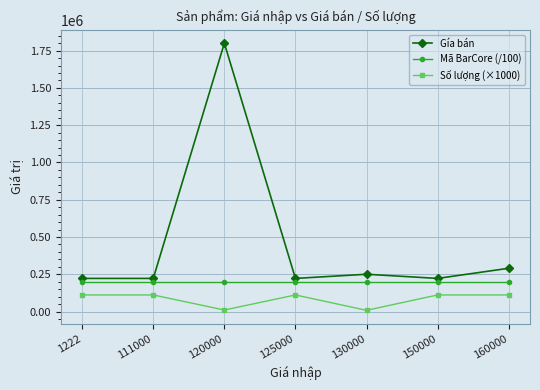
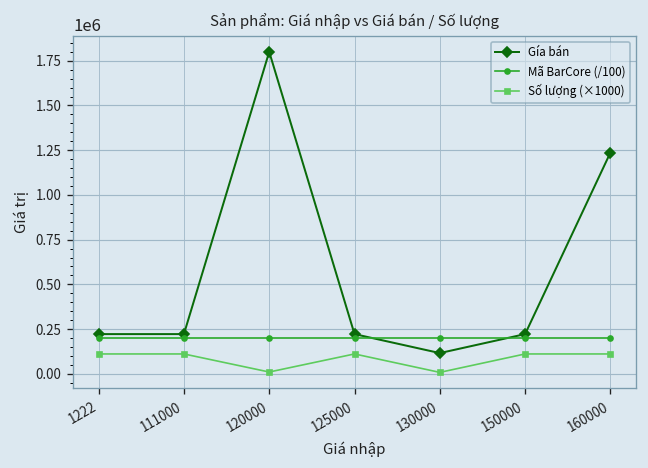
Gía bán, 130000: 250000 -> 120000
Gía bán, 160000: 290000 -> 1240000
